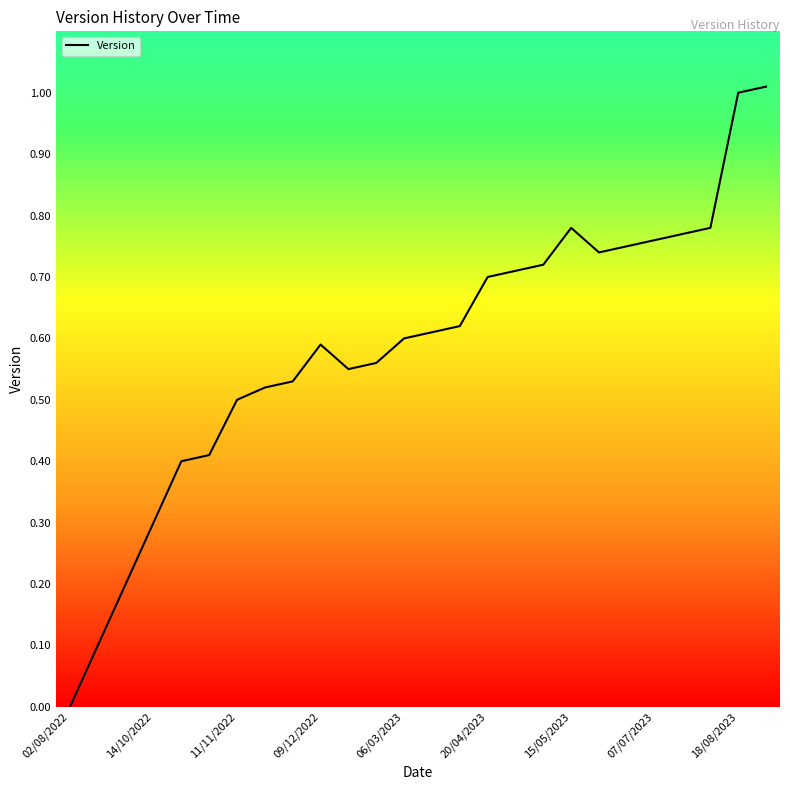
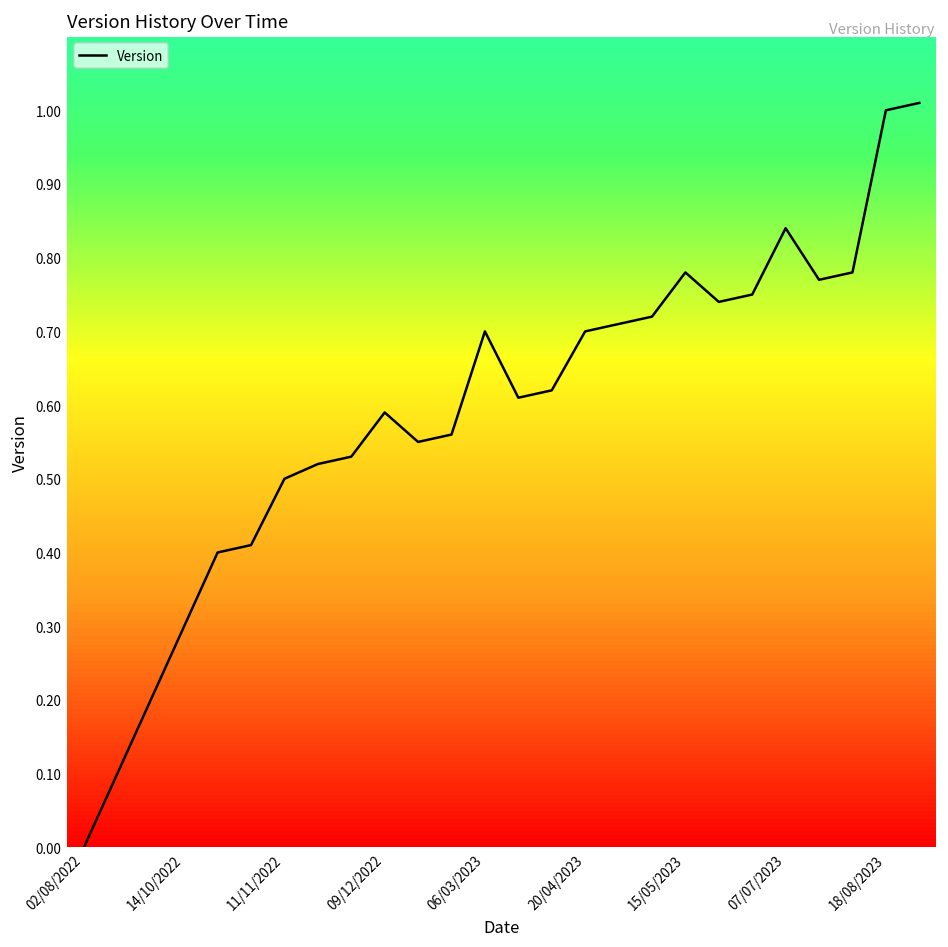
06/03/2023: 0.6 -> 0.7
07/07/2023: 0.76 -> 0.84
